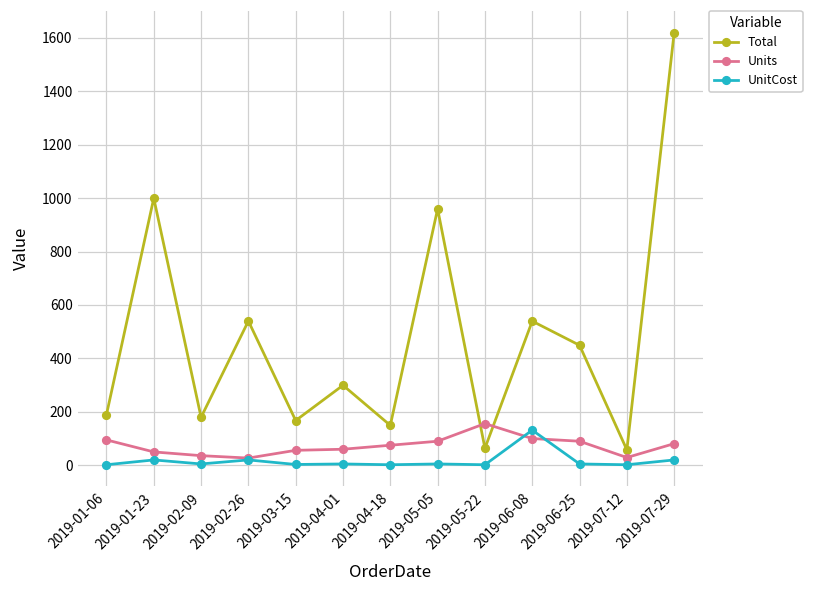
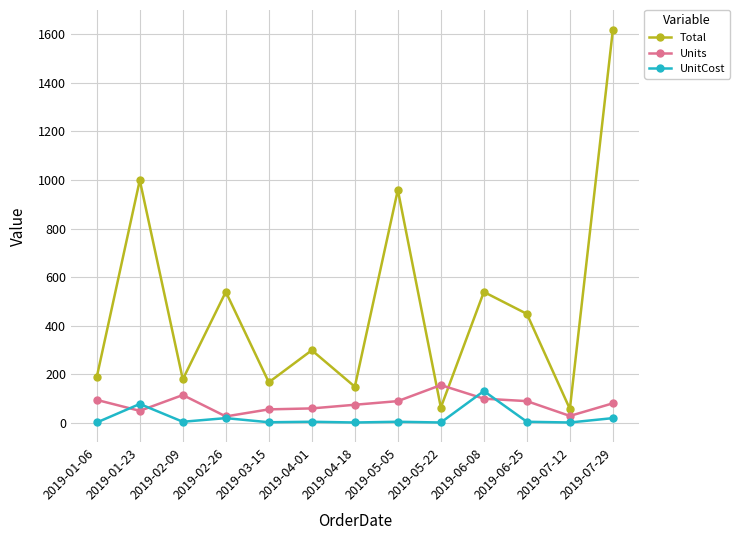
UnitCost, 2019-01-23: 20 -> 80
Units, 2019-02-09: 40 -> 120
